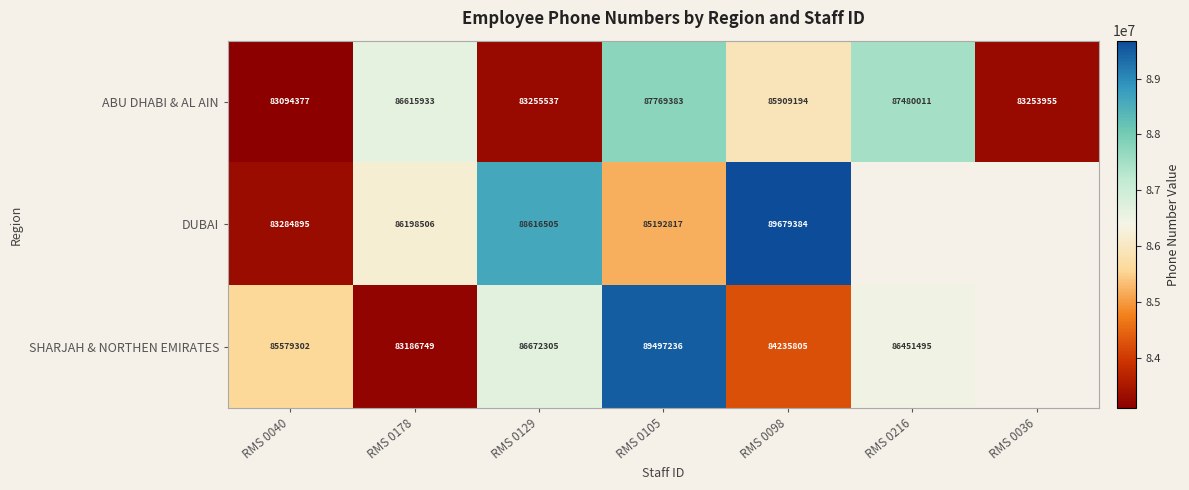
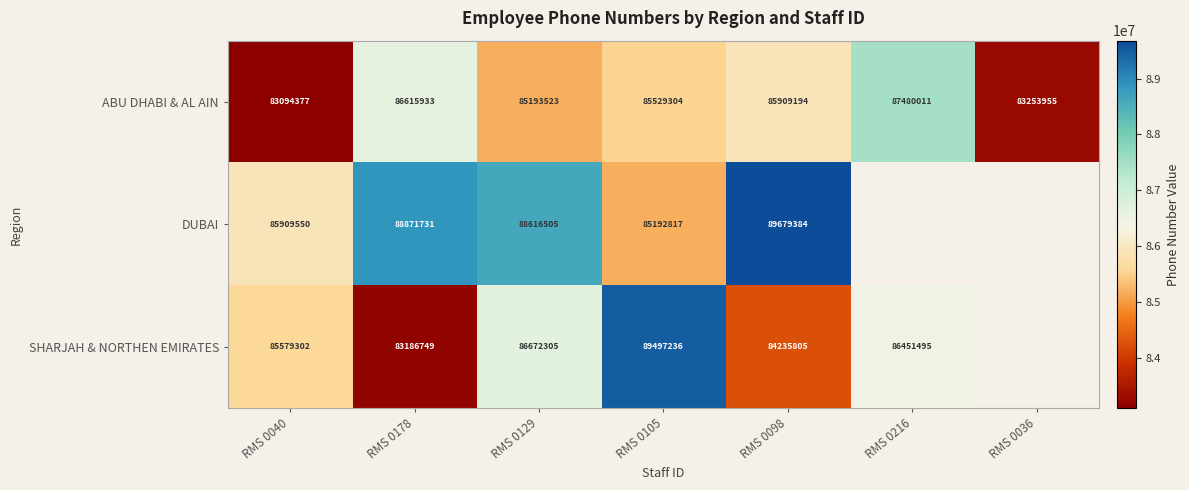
ABU DHABI & AL AIN, RMS 0129: 83255537 -> 85193523
ABU DHABI & AL AIN, RMS 0105: 87769383 -> 85529304
DUBAI, RMS 0040: 83284895 -> 85909550
DUBAI, RMS 0178: 86198506 -> 88871731
